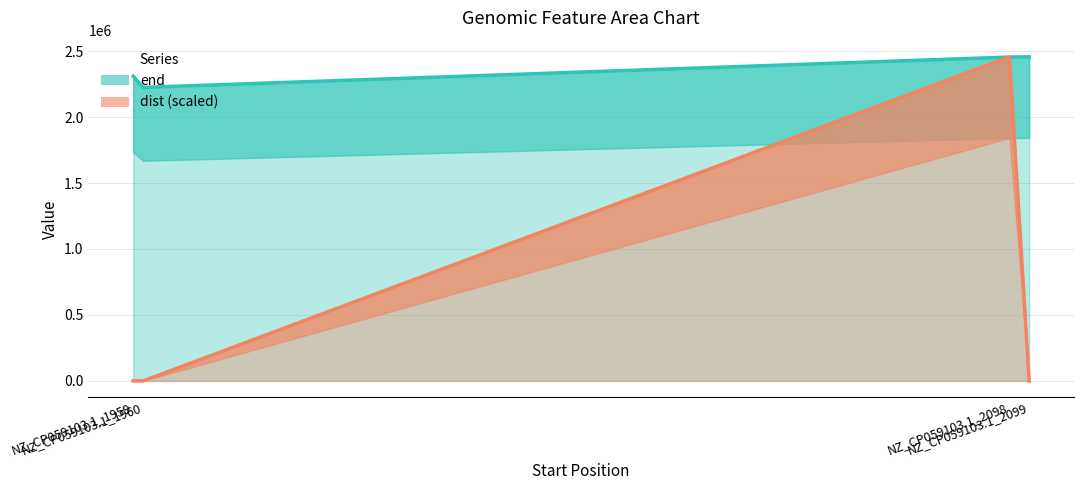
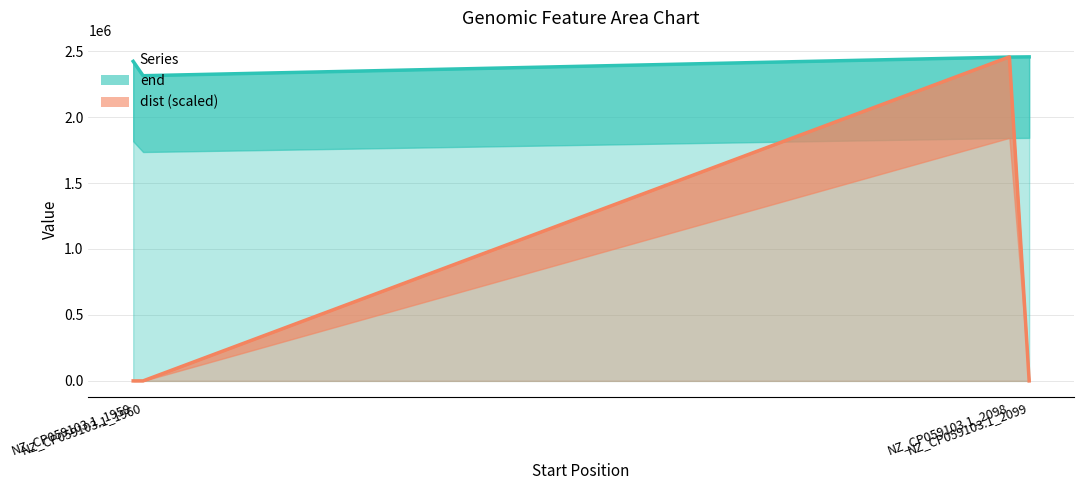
end, NZ_CP059103.1_1959: 2310000 -> 2420000
end, NZ_CP059103.1_1960: 2220000 -> 2310000
